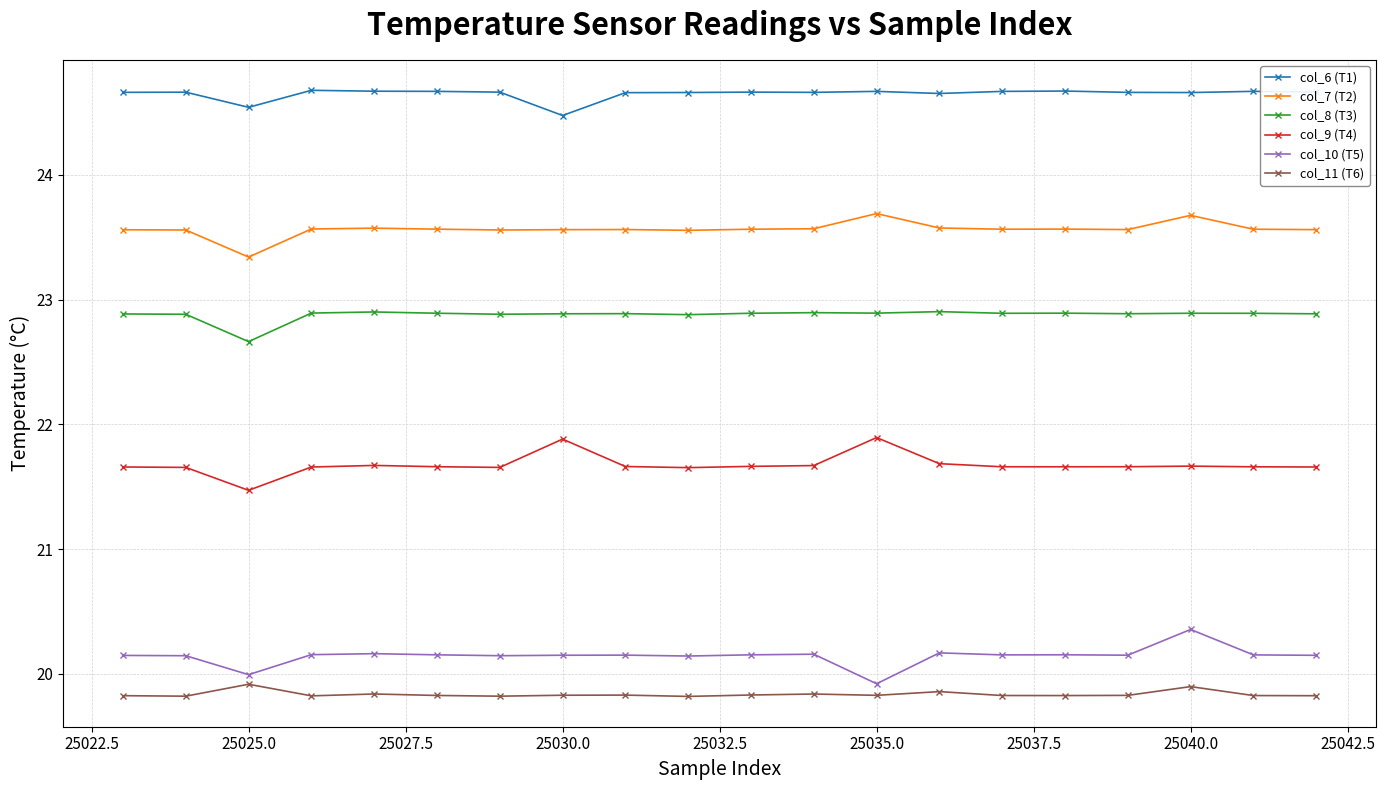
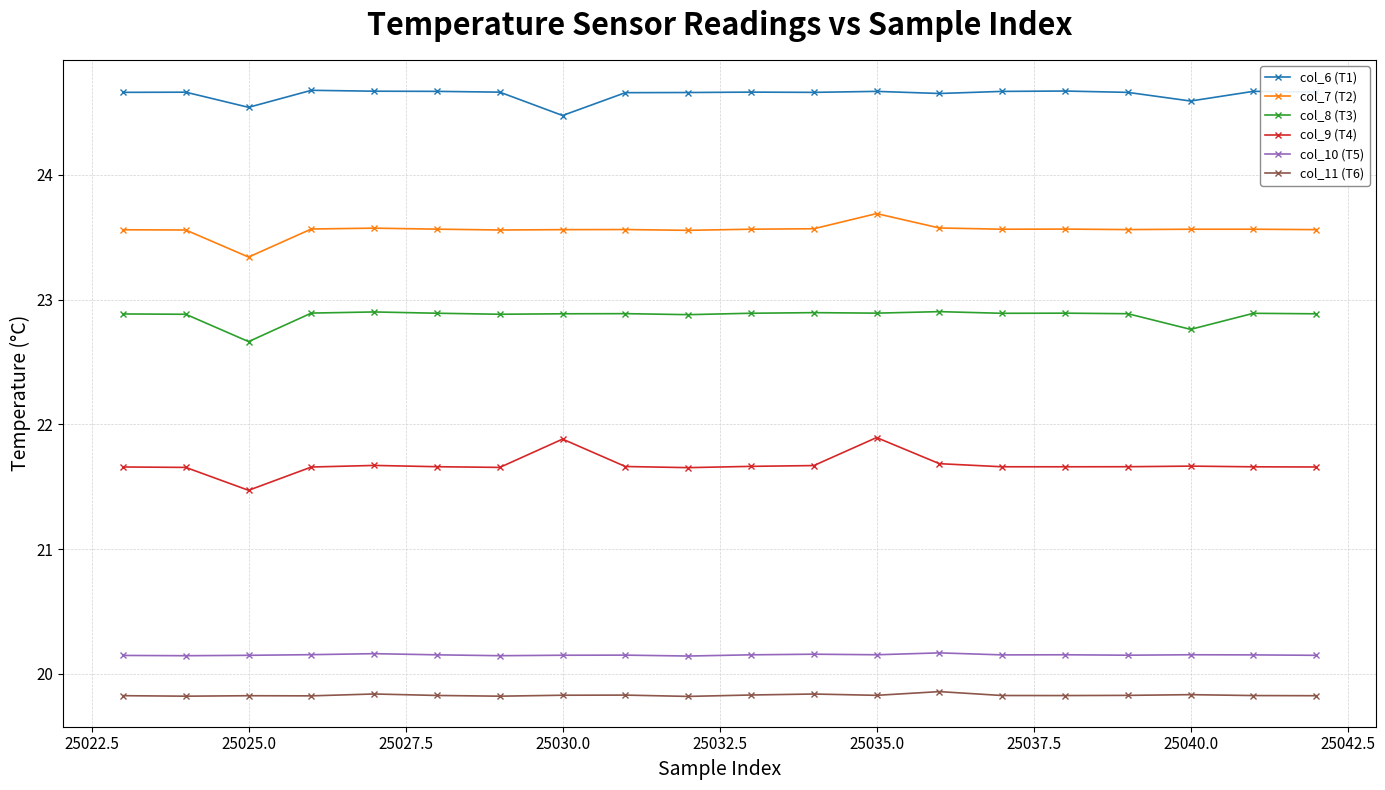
col_10 (T5), 25025.0: 19.99 -> 20.15
col_11 (T6), 25025.0: 19.92 -> 19.83
col_10 (T5), 25035.0: 19.92 -> 20.15
col_6 (T1), 25040.0: 24.66 -> 24.59
col_7 (T2), 25040.0: 23.68 -> 23.56
col_8 (T3), 25040.0: 22.89 -> 22.76
col_10 (T5), 25040.0: 20.36 -> 20.15
col_11 (T6), 25040.0: 19.90 -> 19.83
